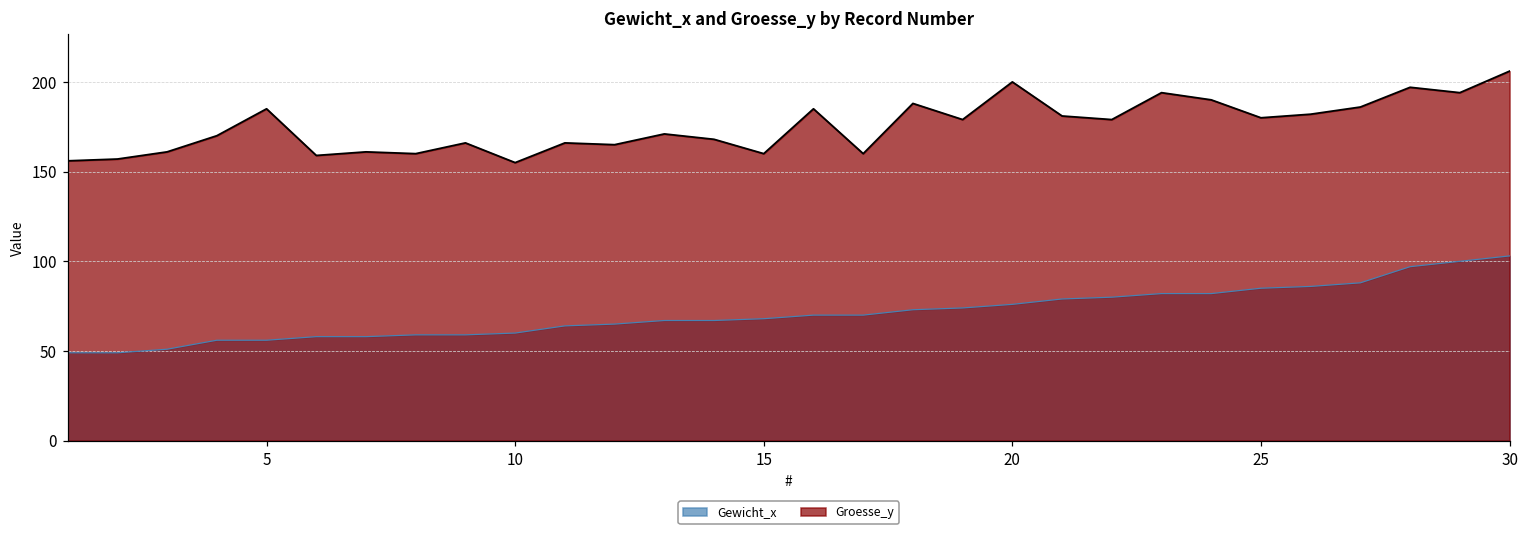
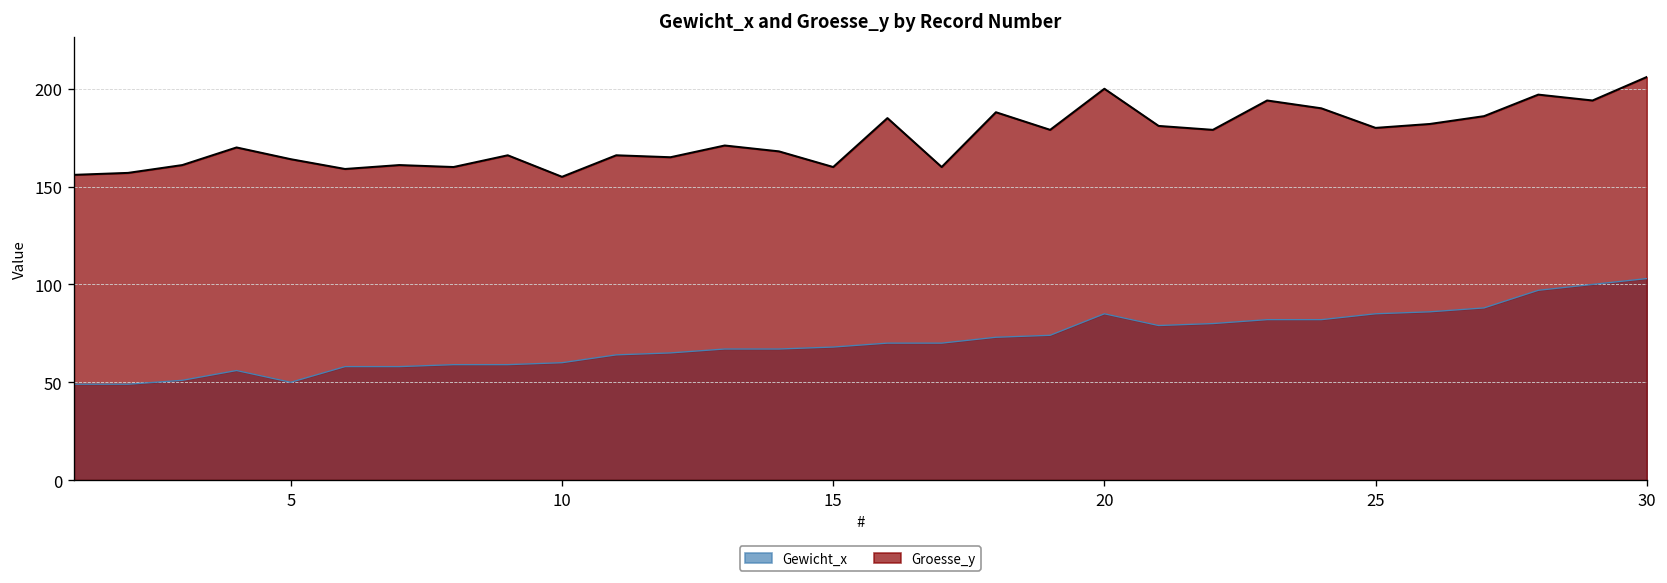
Gewicht_x, 5: 56 -> 50
Groesse_y, 5: 185 -> 164
Gewicht_x, 20: 76 -> 85
